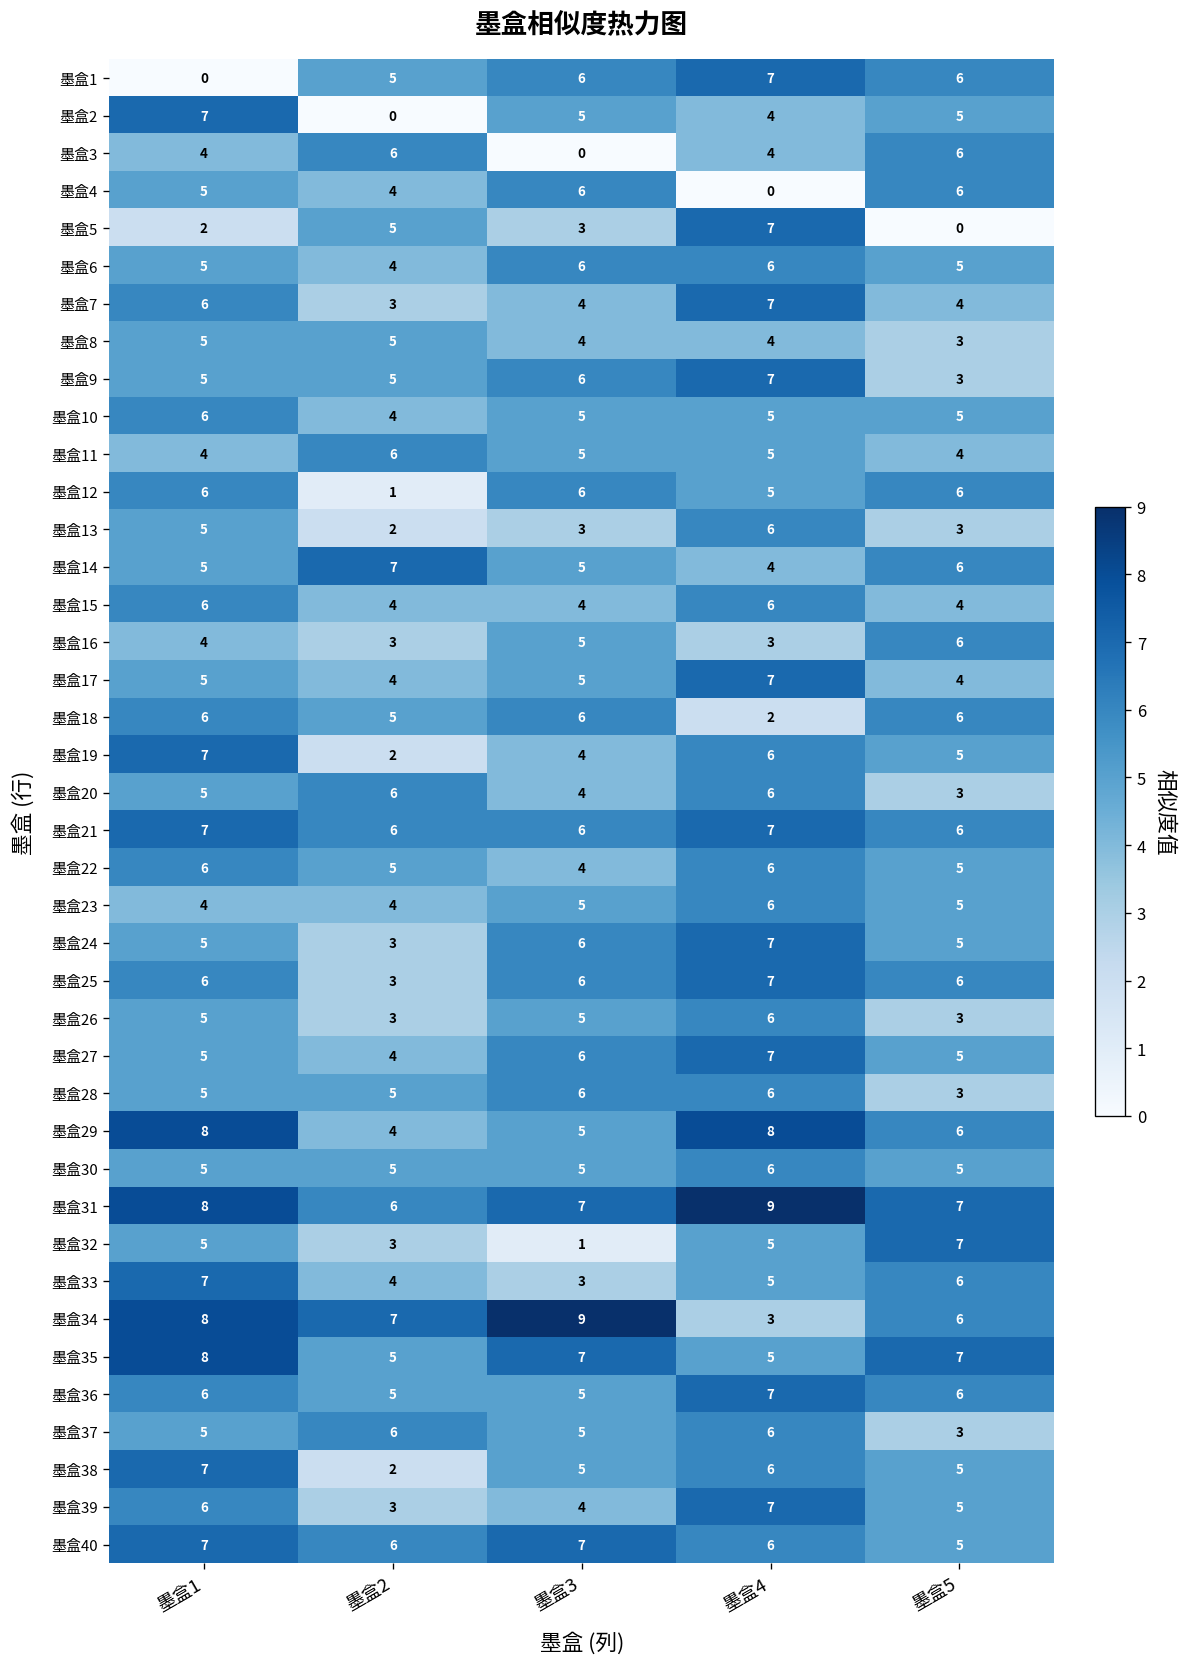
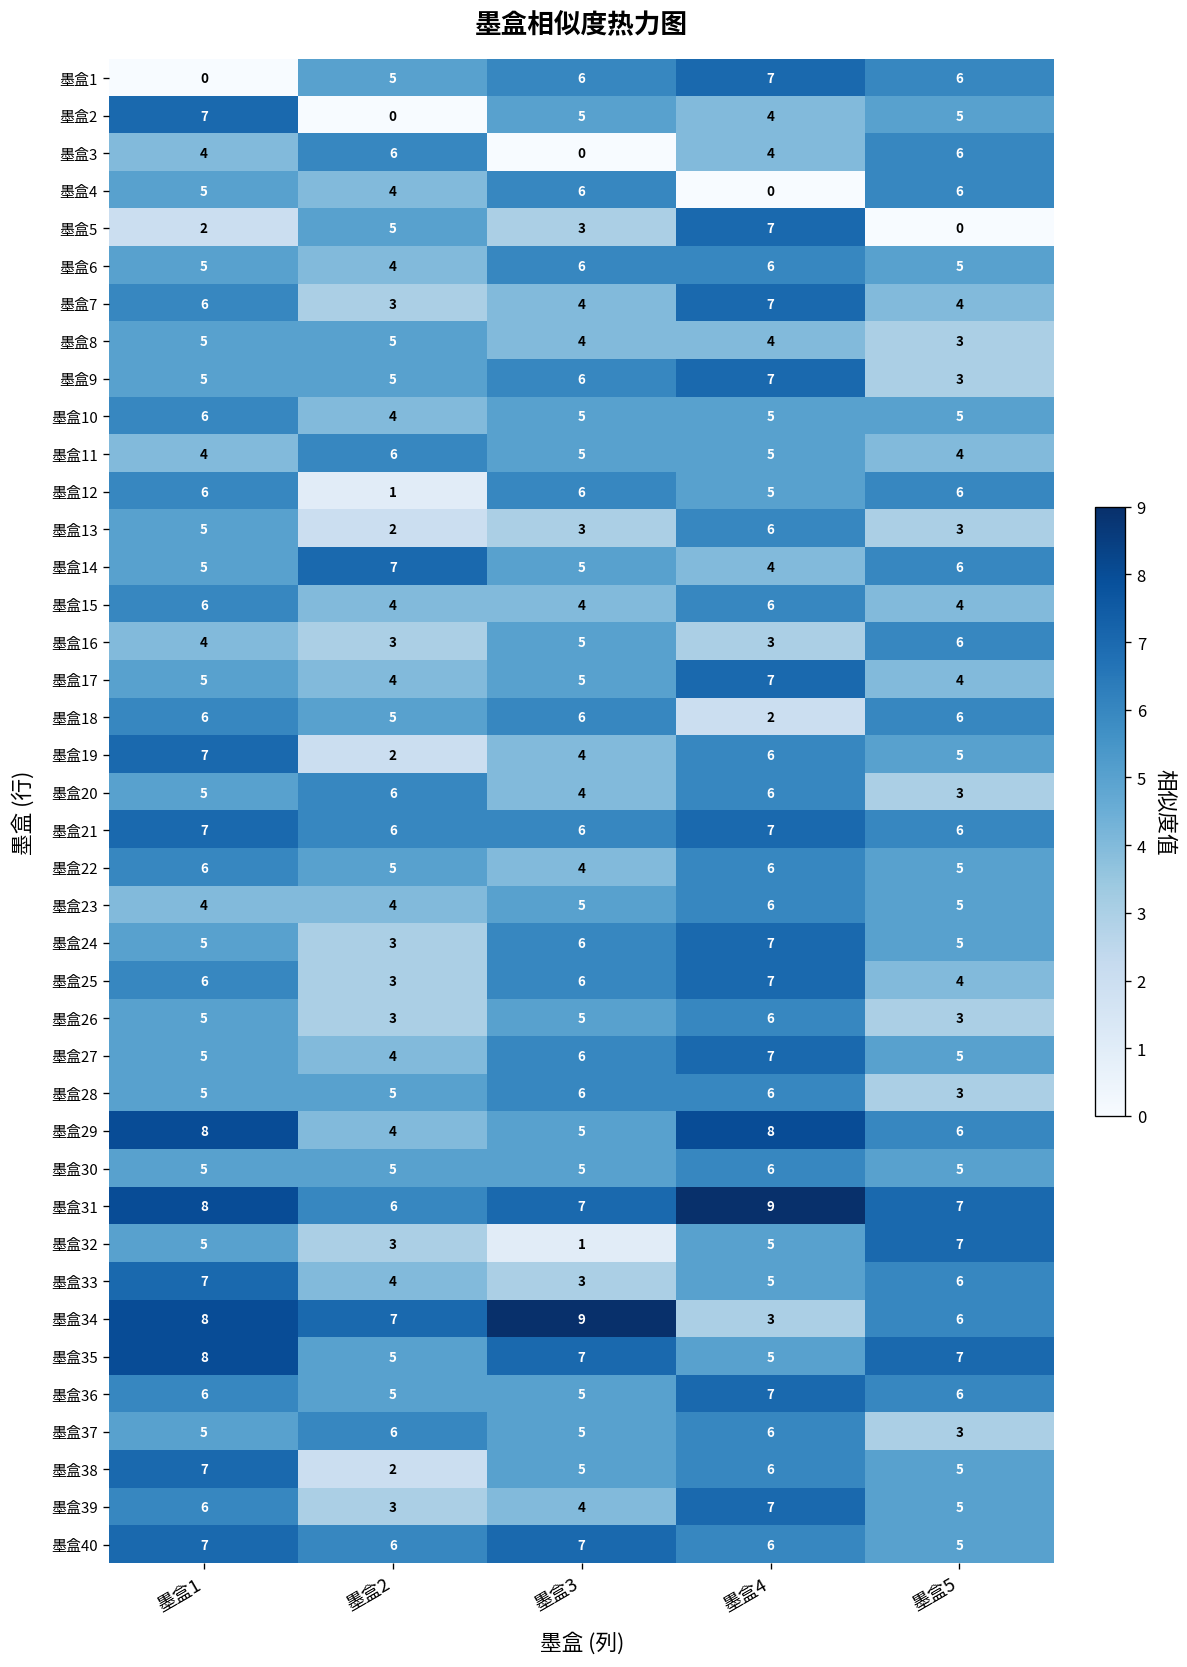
墨盒25, 墨盒5: 6 -> 4
